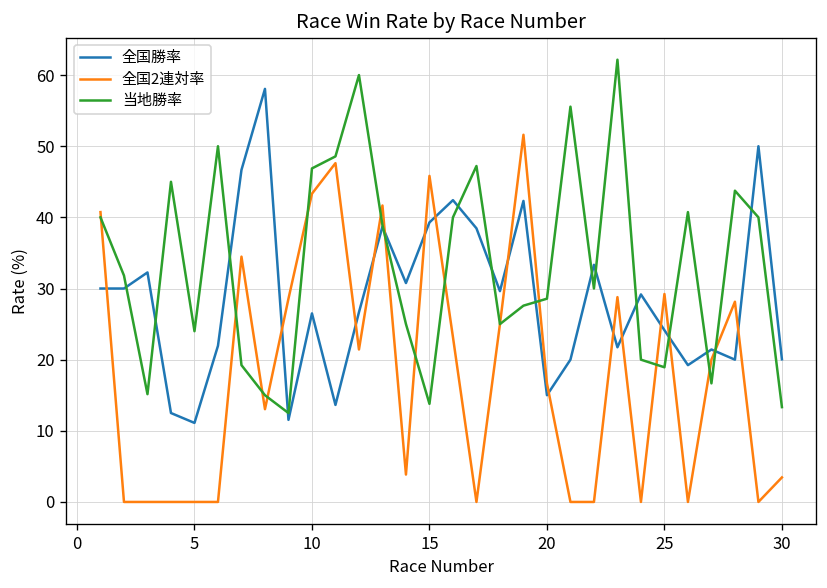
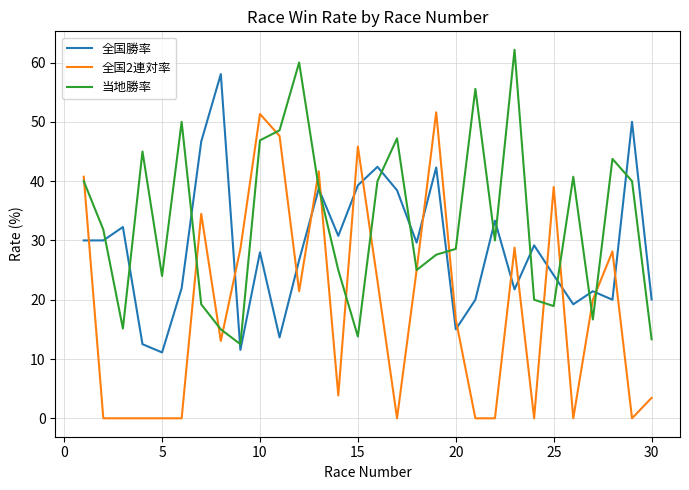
全国勝率, 10: 27 -> 28
全国2連対率, 10: 43 -> 51
全国2連対率, 25: 29 -> 39
